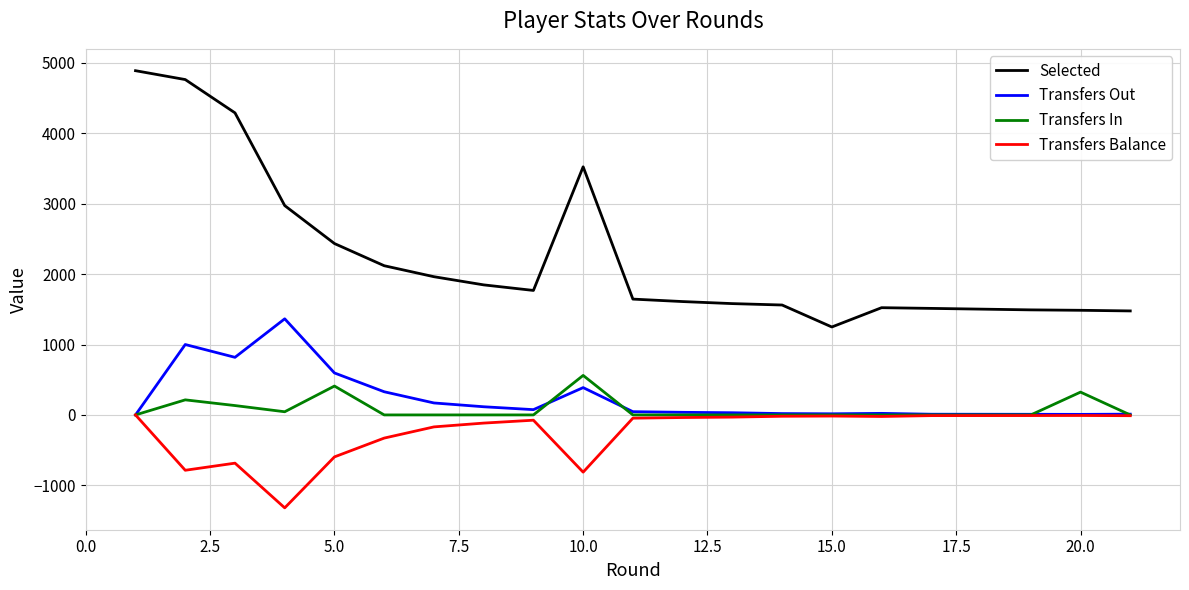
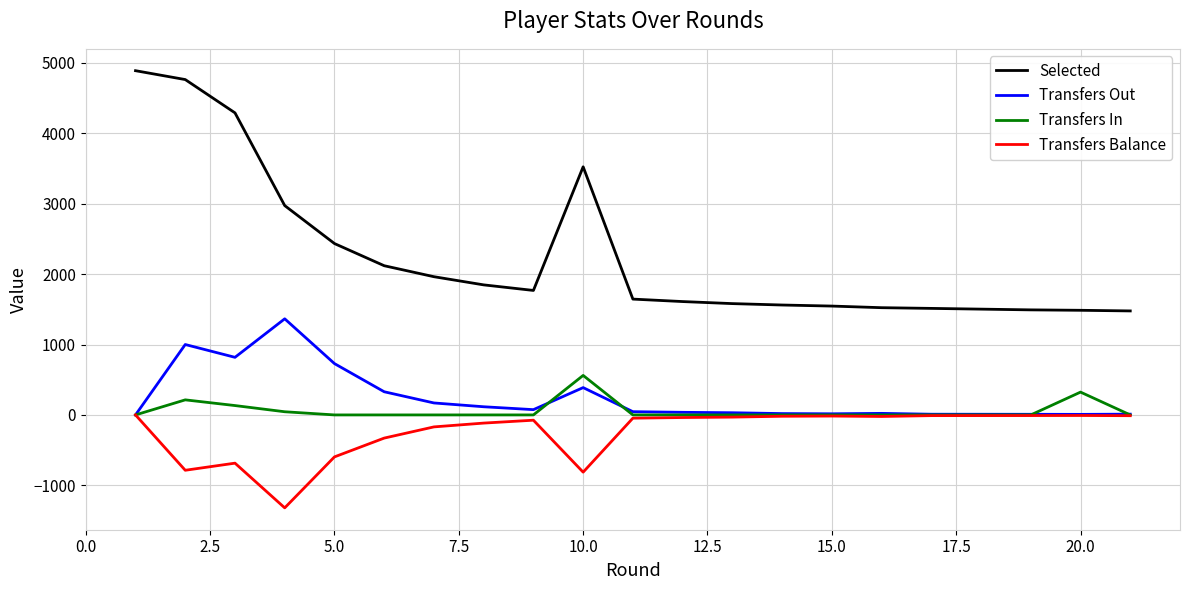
Transfers Out, 5.0: 600 -> 700
Transfers In, 5.0: 400 -> 0
Selected, 15.0: 1200 -> 1500
